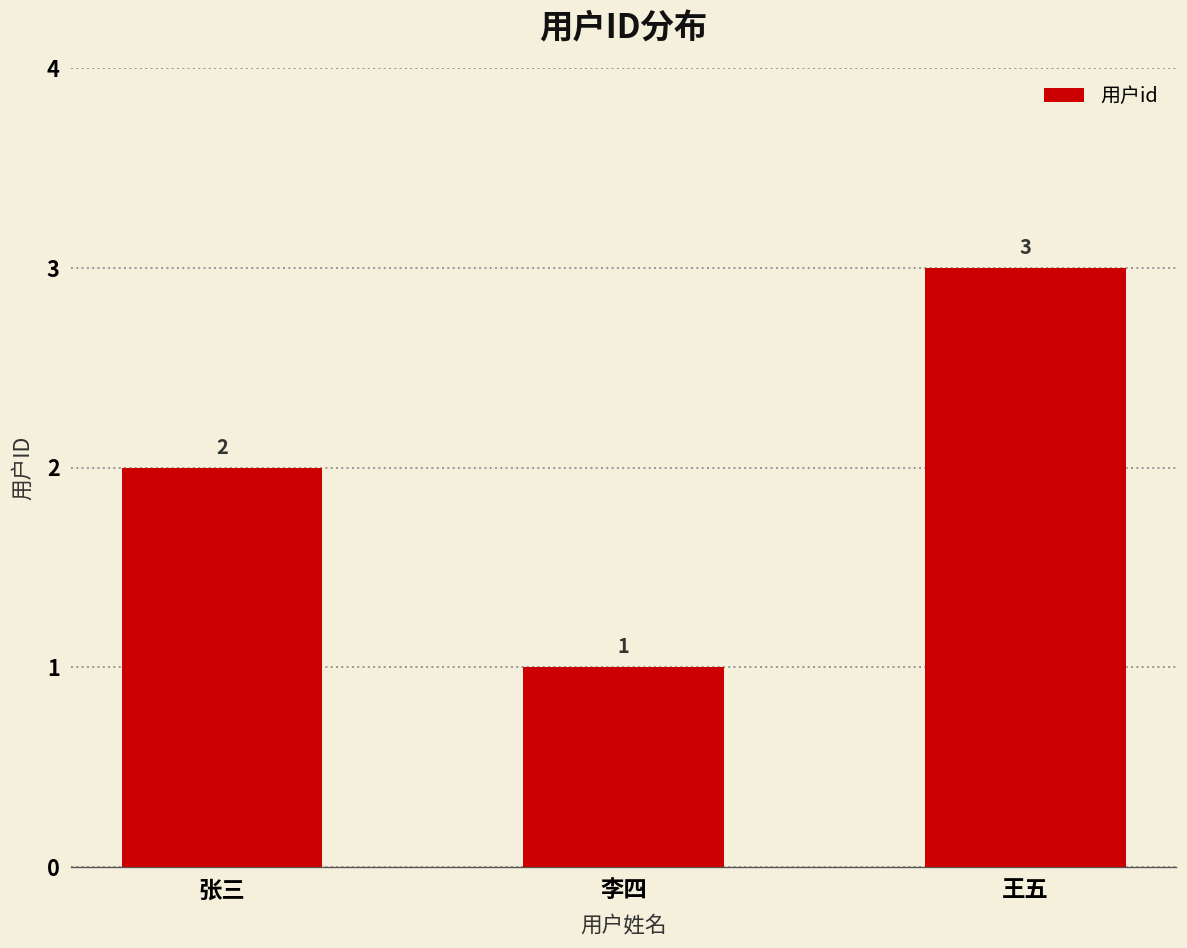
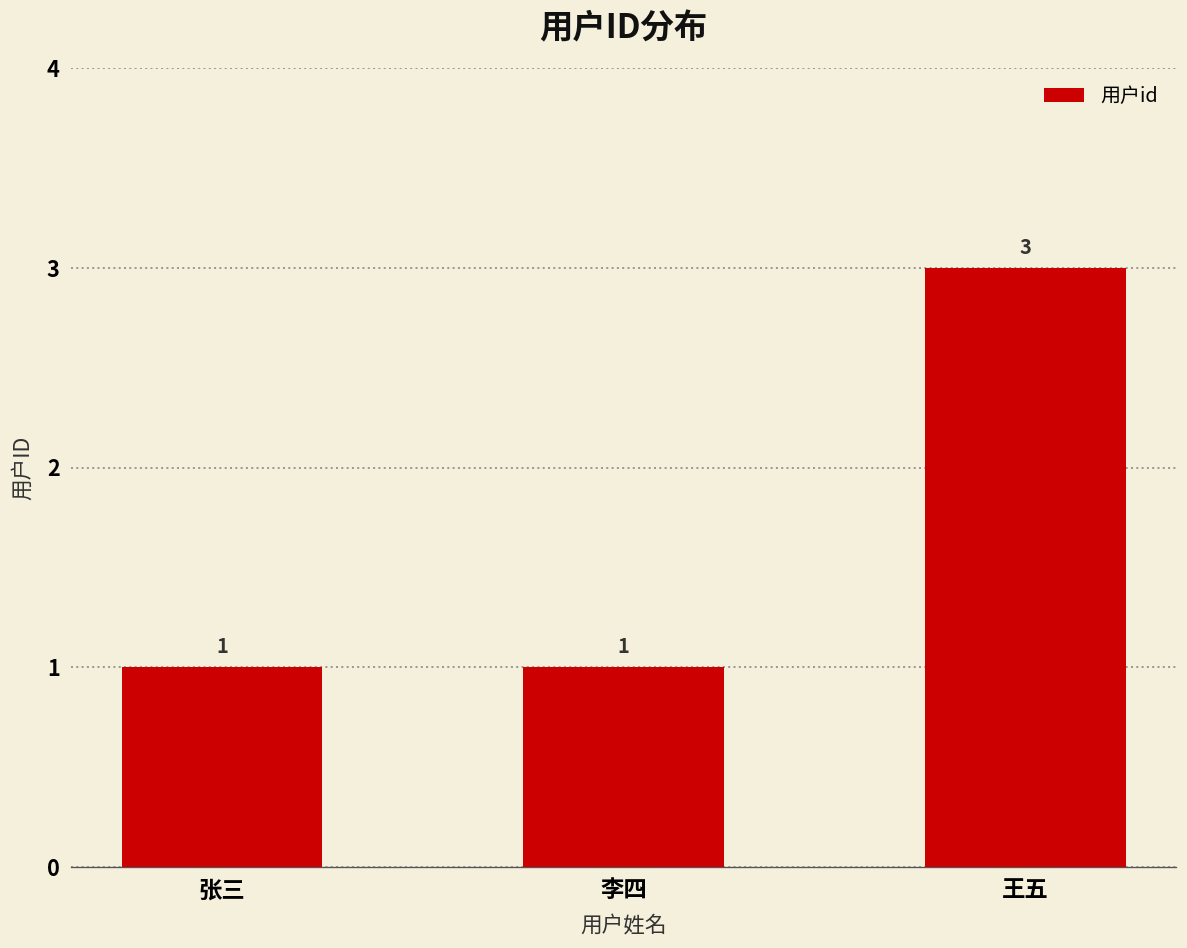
张三: 2 -> 1
